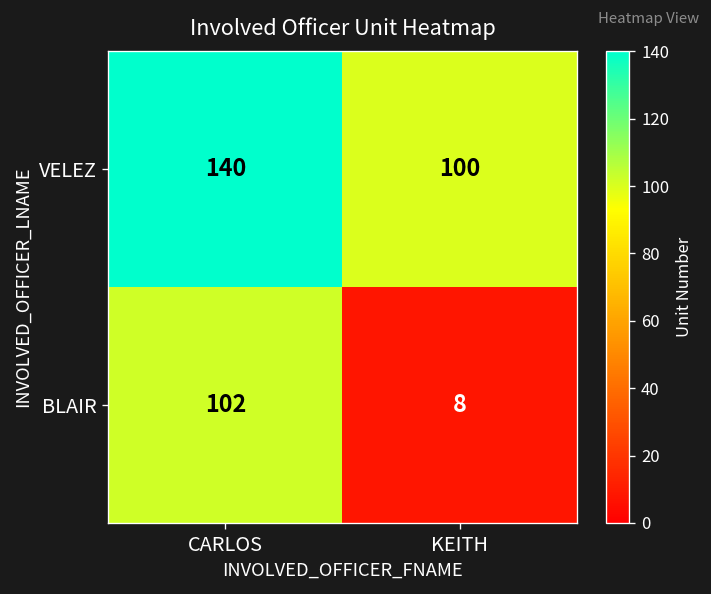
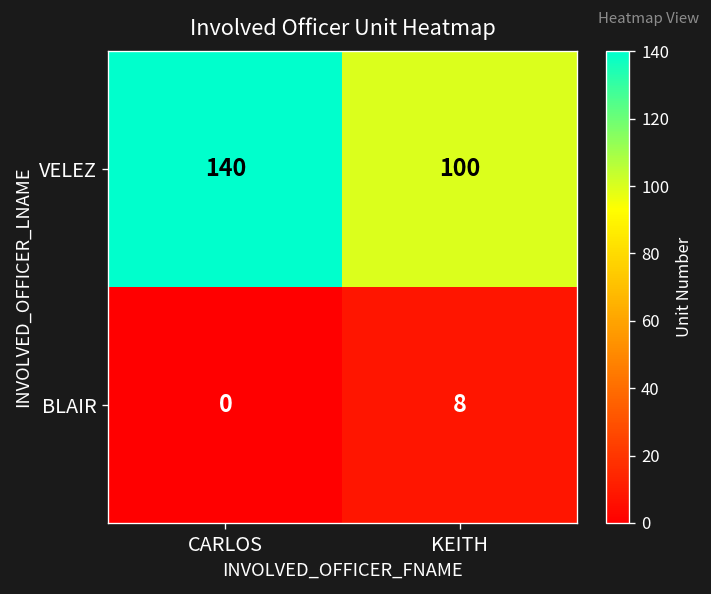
BLAIR, CARLOS: 102 -> 0
